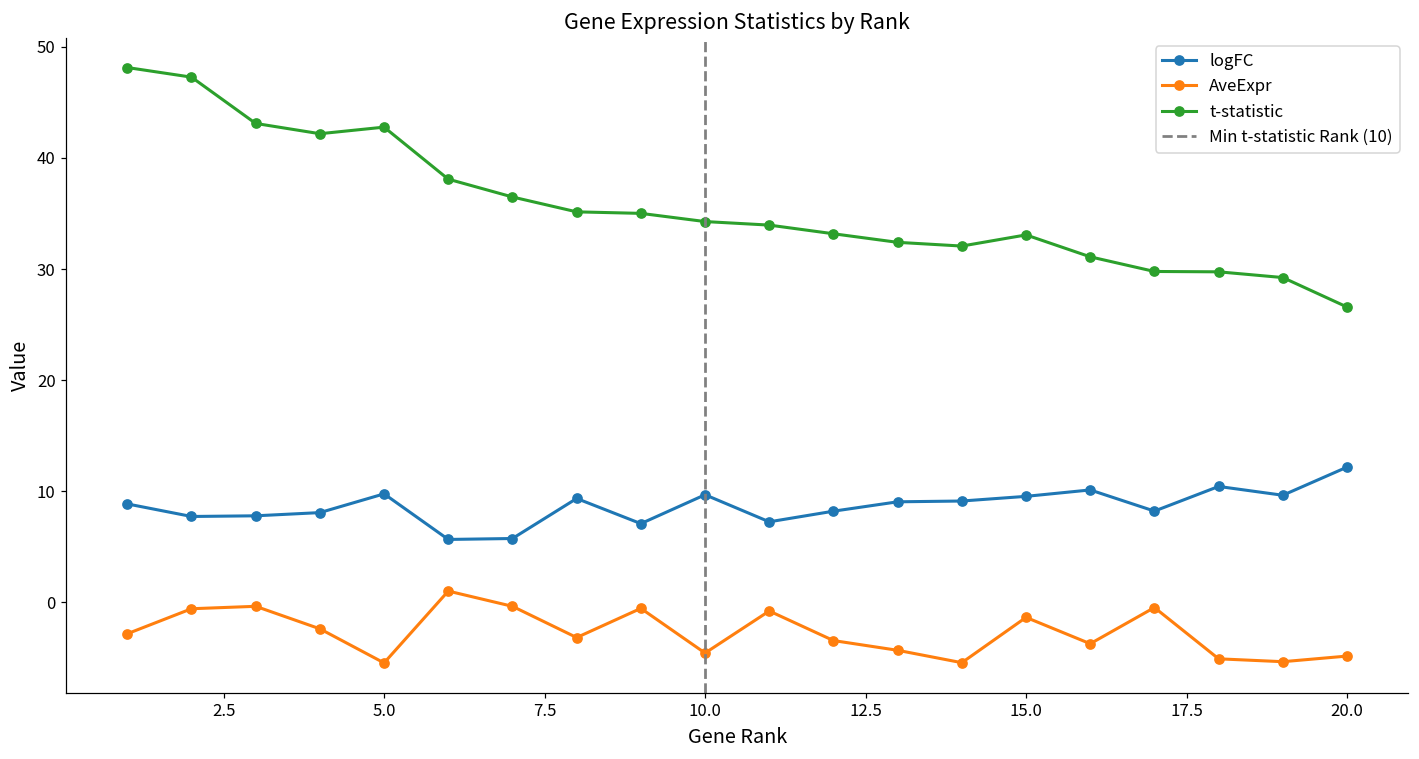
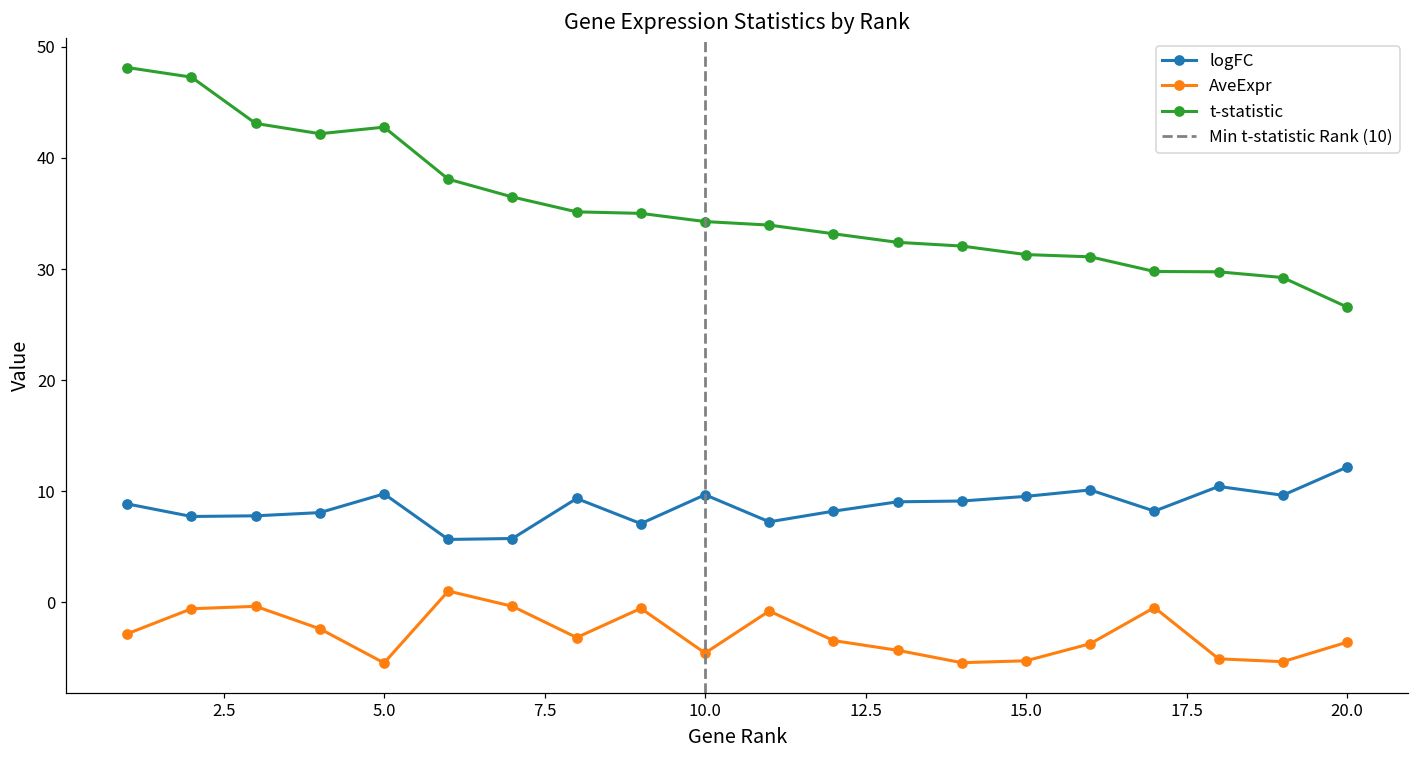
AveExpr, 15.0: -1.4 -> -5.3
t-statistic, 15.0: 33.1 -> 31.3
AveExpr, 20.0: -4.8 -> -3.6
